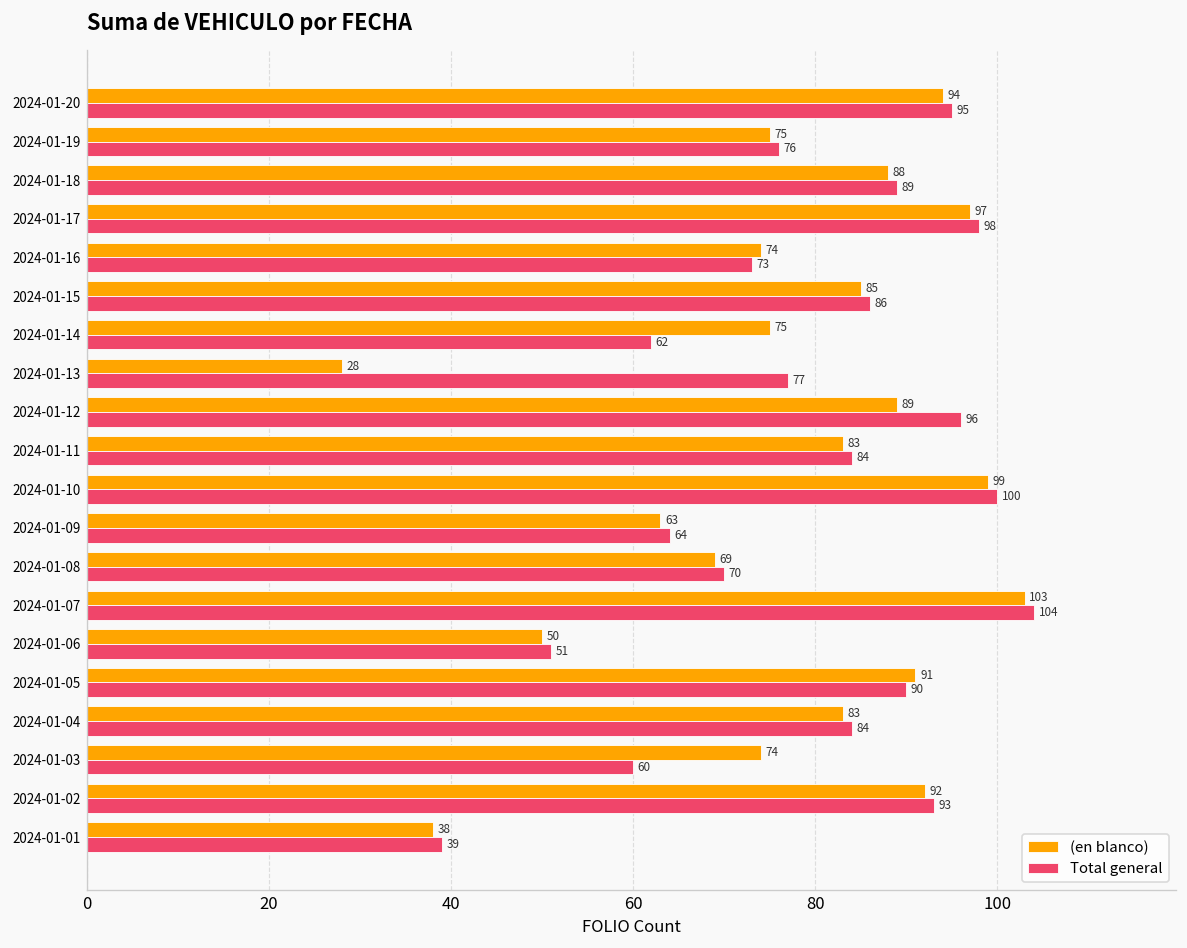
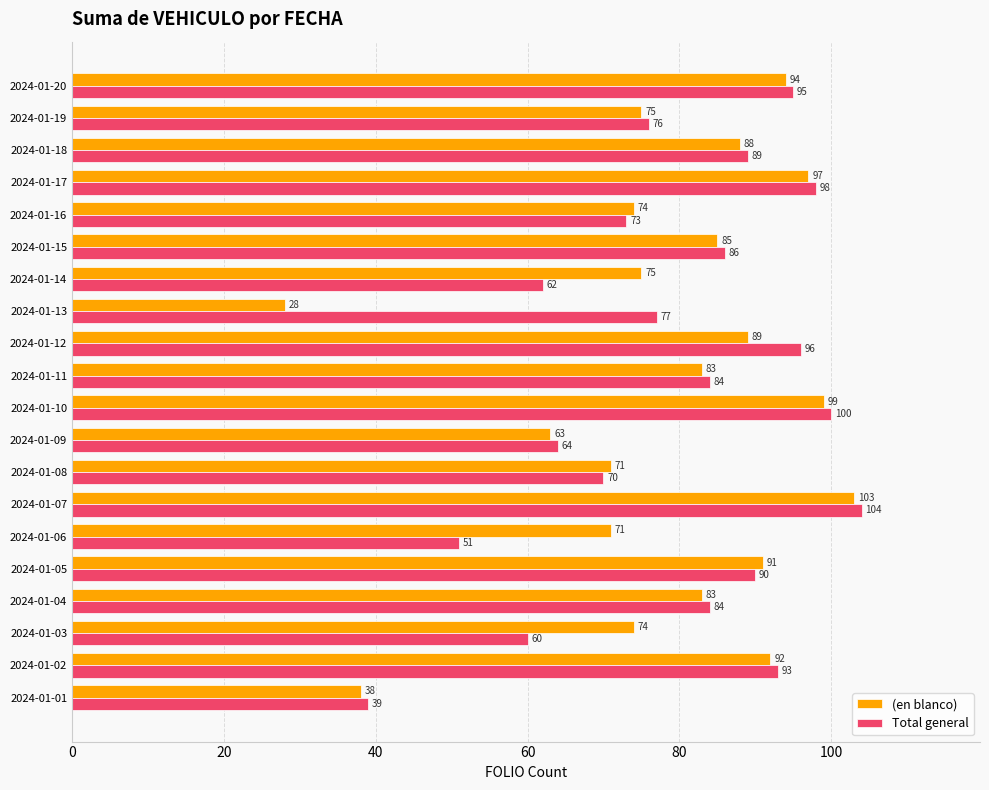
(en blanco), 2024-01-08: 69 -> 71
(en blanco), 2024-01-06: 50 -> 71
